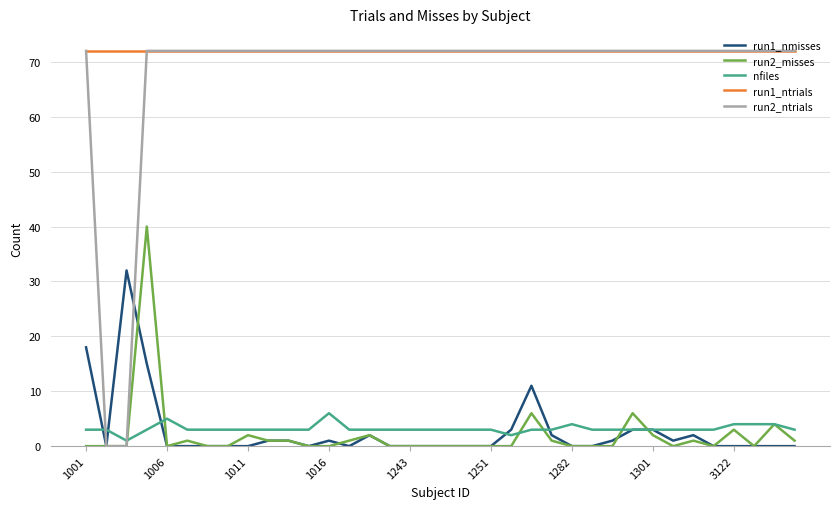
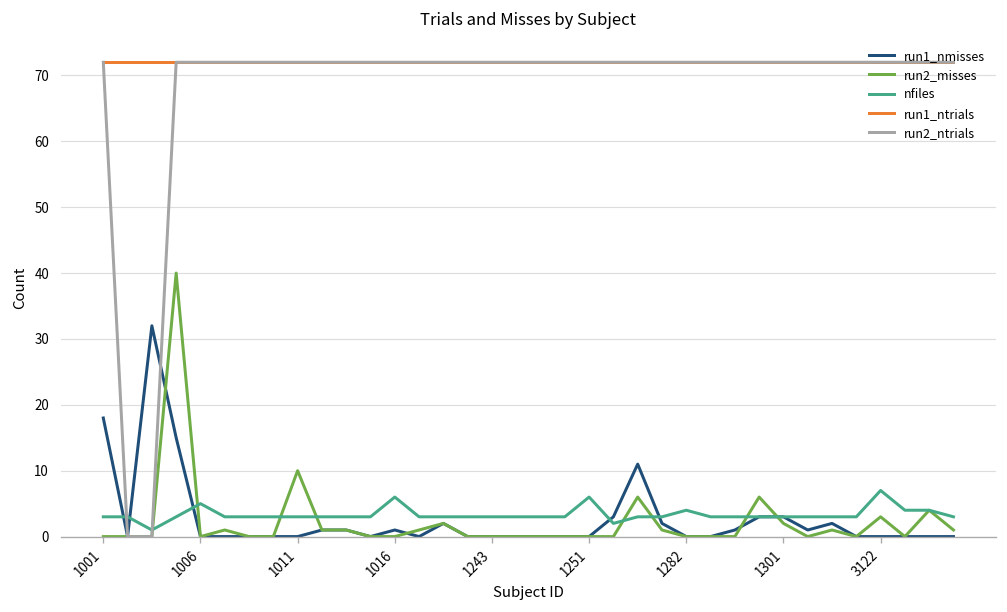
run2_misses, 1011: 2 -> 10
nfiles, 1251: 3 -> 6
nfiles, 3122: 4 -> 7
